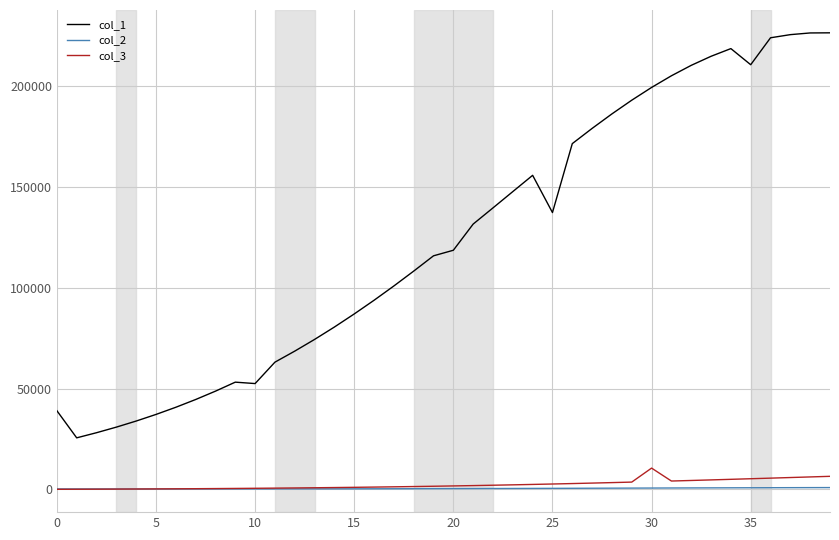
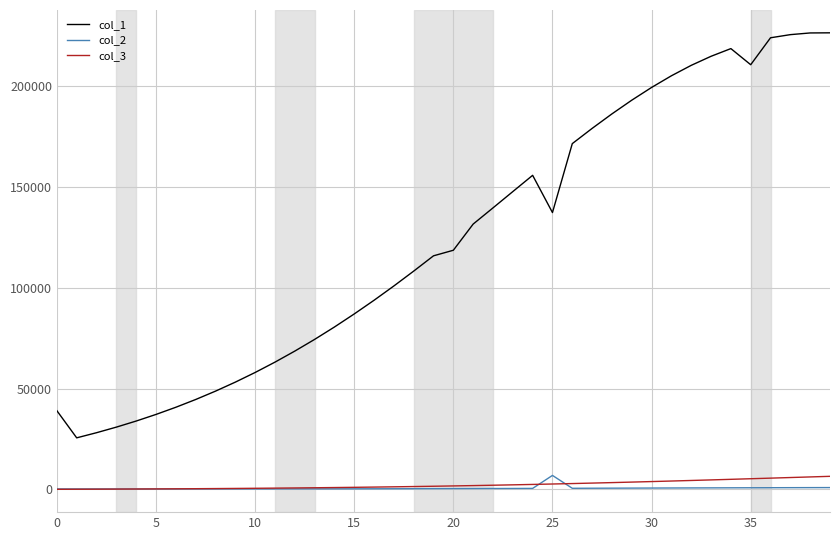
col_1, 10: 52000 -> 58000
col_2, 25: 0 -> 7000
col_3, 30: 11000 -> 4000
